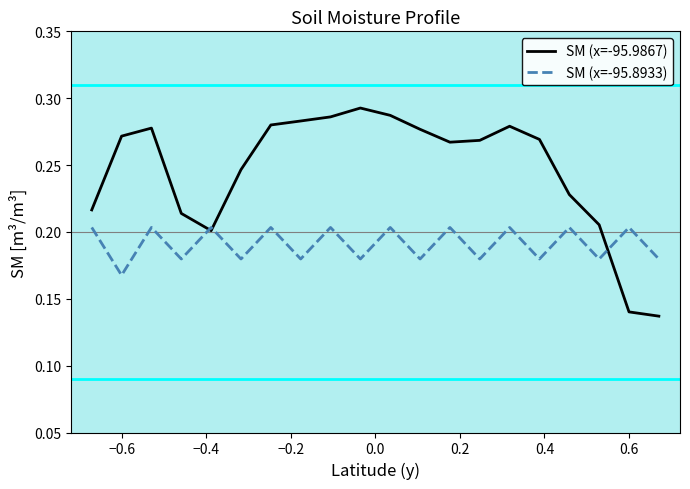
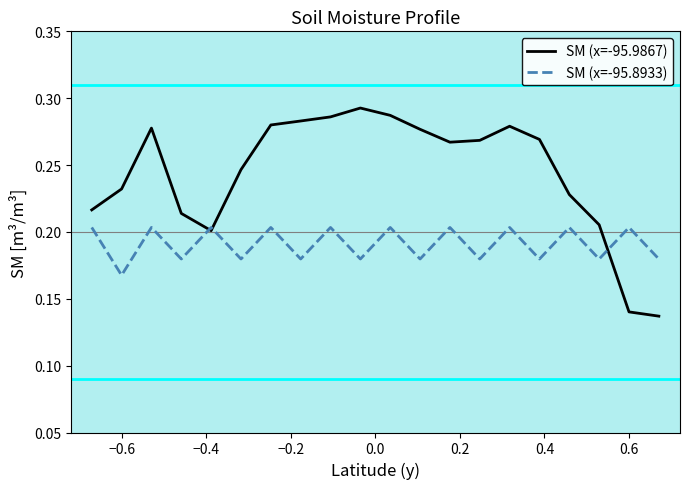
SM (x=-95.9867), −0.6: 0.272 -> 0.232
